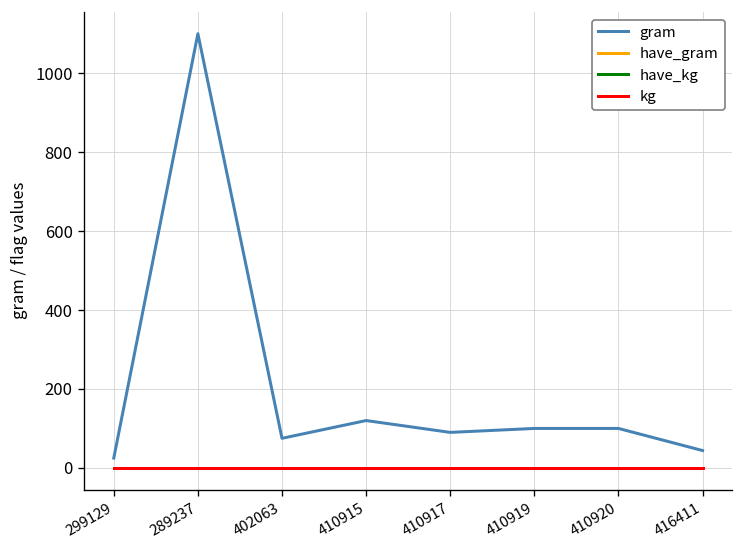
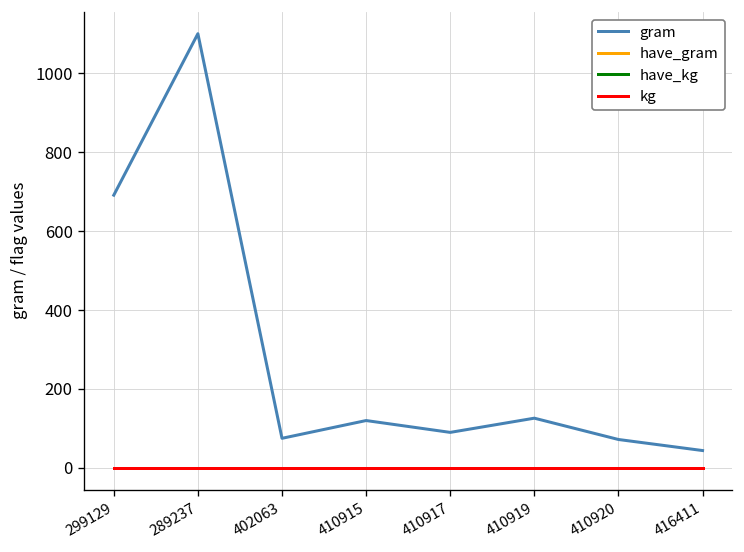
gram, 299129: 30 -> 690
gram, 410919: 100 -> 130
gram, 410920: 100 -> 70
